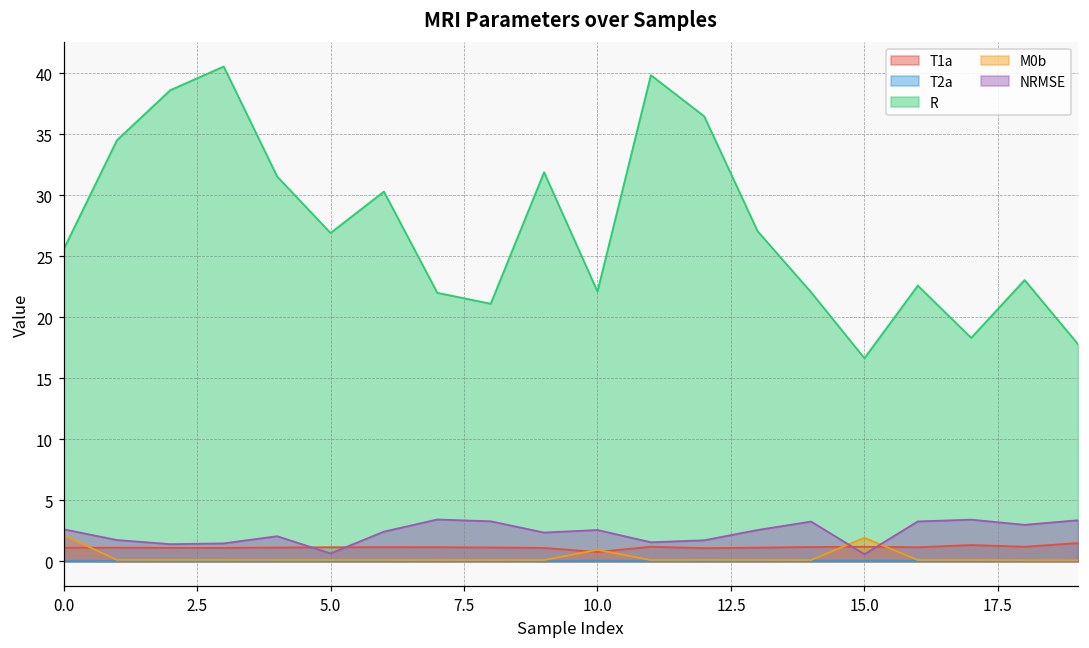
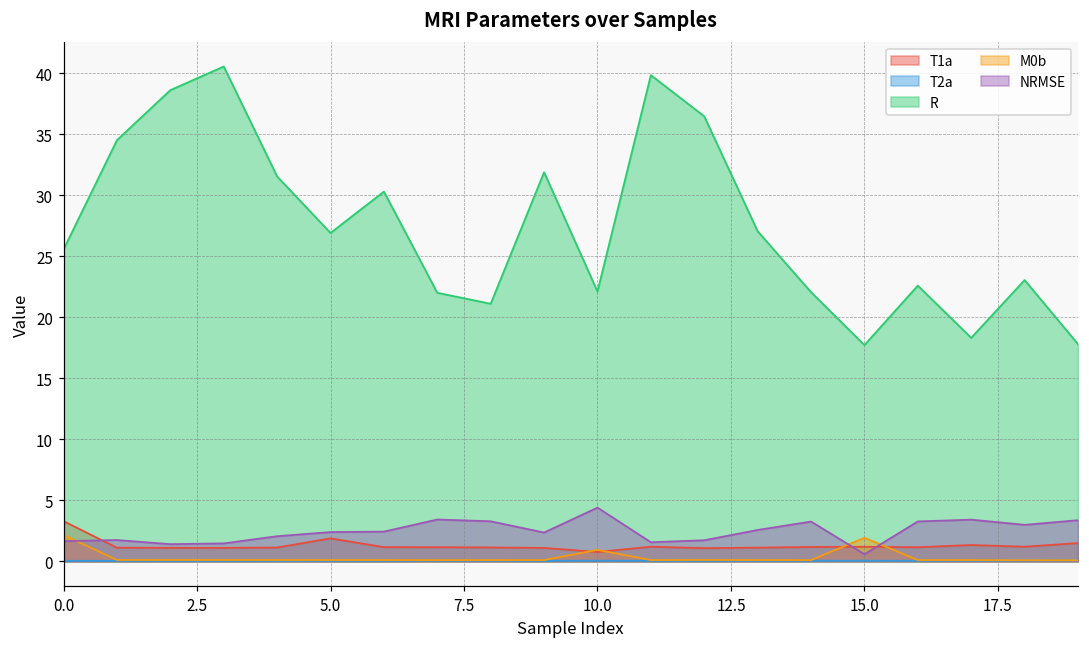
T1a, 0.0: 1.1 -> 3.3
NRMSE, 0.0: 2.6 -> 1.7
T1a, 5.0: 1.2 -> 1.9
NRMSE, 5.0: 0.6 -> 2.4
NRMSE, 10.0: 2.6 -> 4.4
R, 15.0: 16.6 -> 17.7
